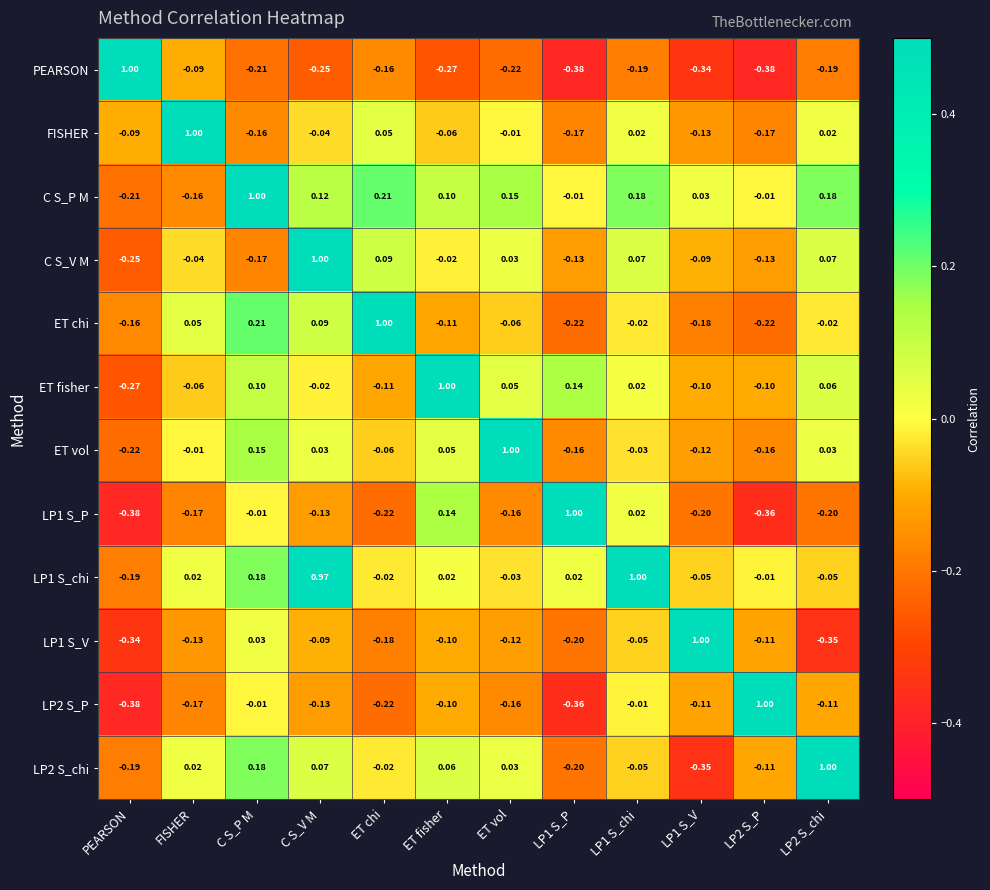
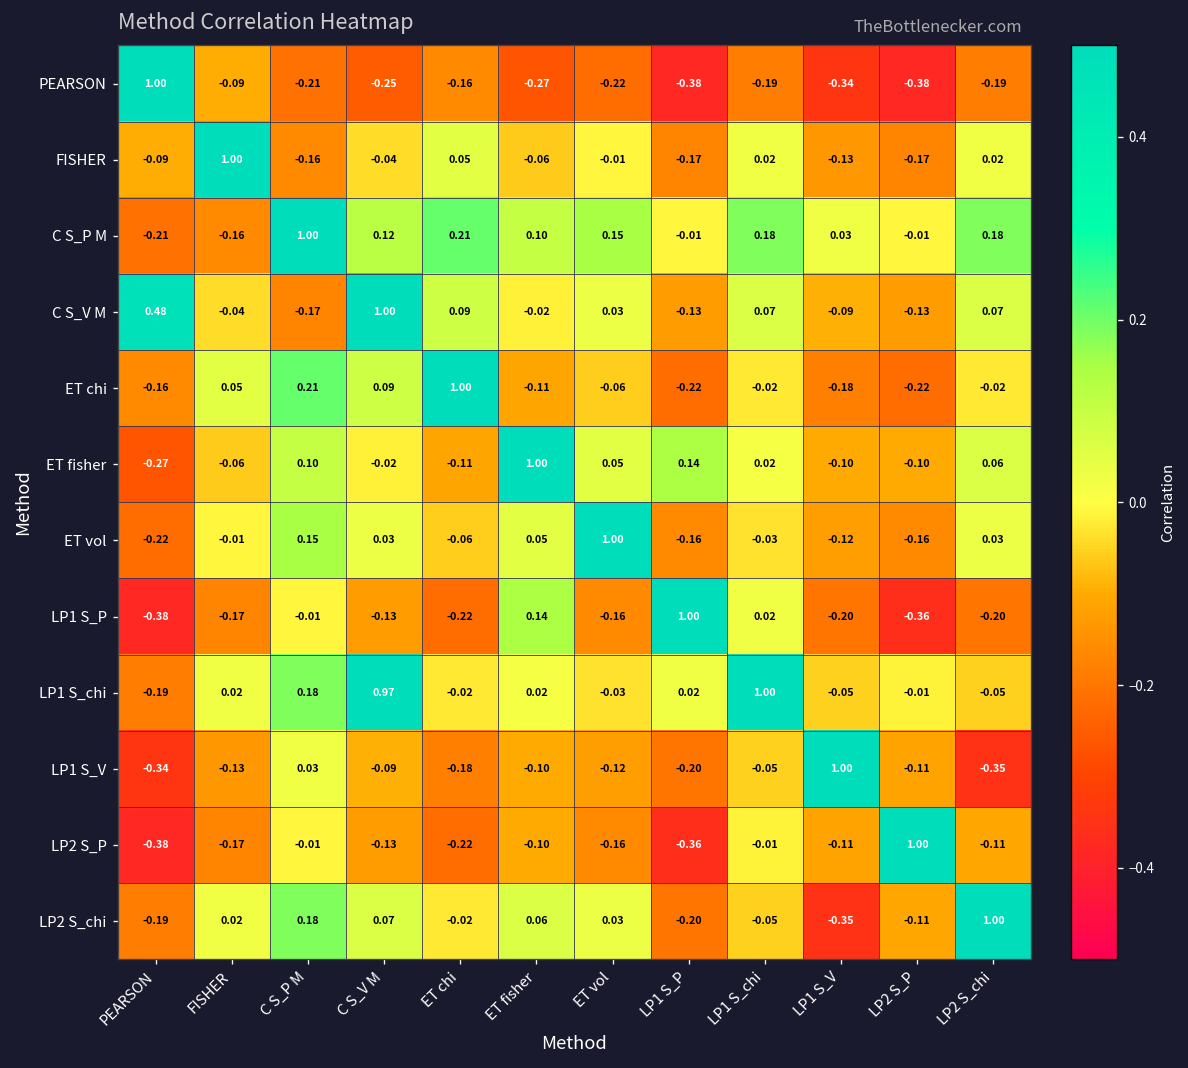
C S_V M, PEARSON: -0.25 -> 0.48
